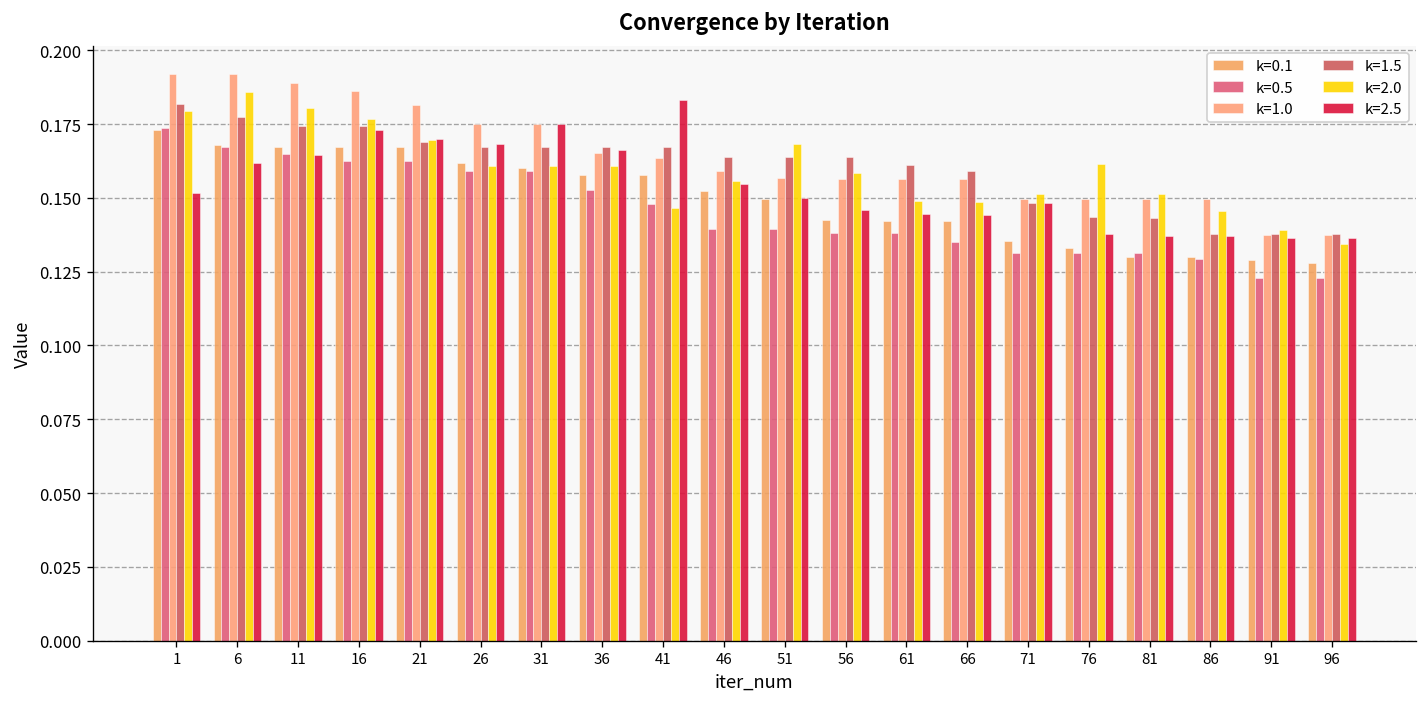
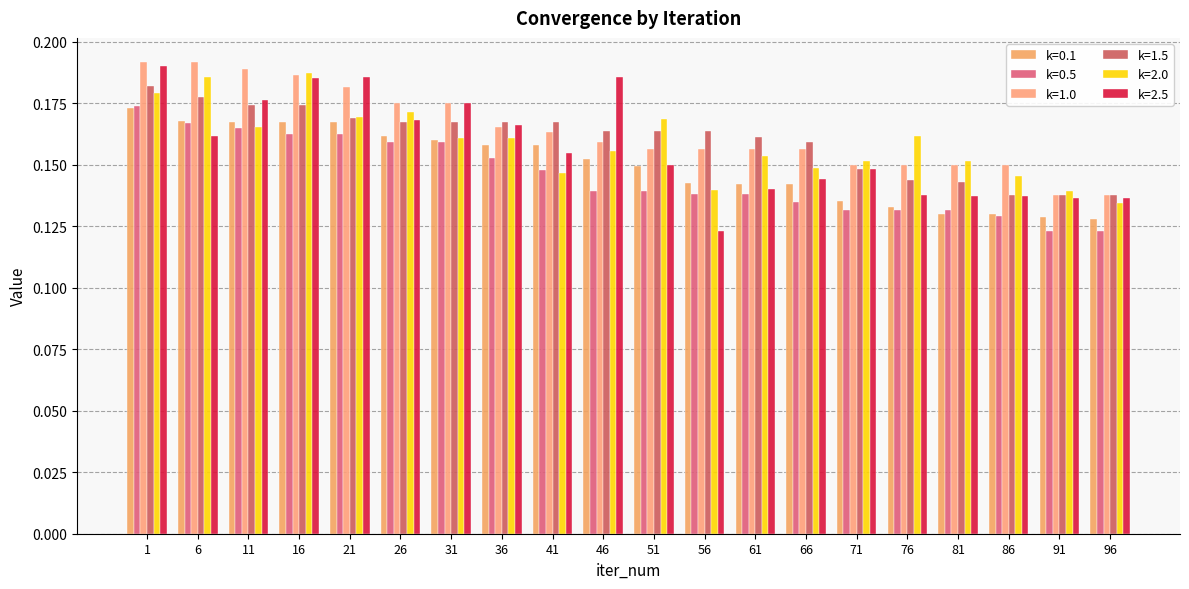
k=2.5, 1: 0.152 -> 0.190
k=2.0, 11: 0.181 -> 0.166
k=2.5, 11: 0.165 -> 0.176
k=2.0, 16: 0.177 -> 0.187
k=2.5, 16: 0.173 -> 0.185
k=2.5, 21: 0.170 -> 0.186
k=2.0, 26: 0.161 -> 0.171
k=2.5, 41: 0.183 -> 0.155
k=2.5, 46: 0.155 -> 0.185
k=2.0, 56: 0.158 -> 0.140
k=2.5, 56: 0.146 -> 0.123
k=2.0, 61: 0.149 -> 0.154
k=2.5, 61: 0.145 -> 0.140
